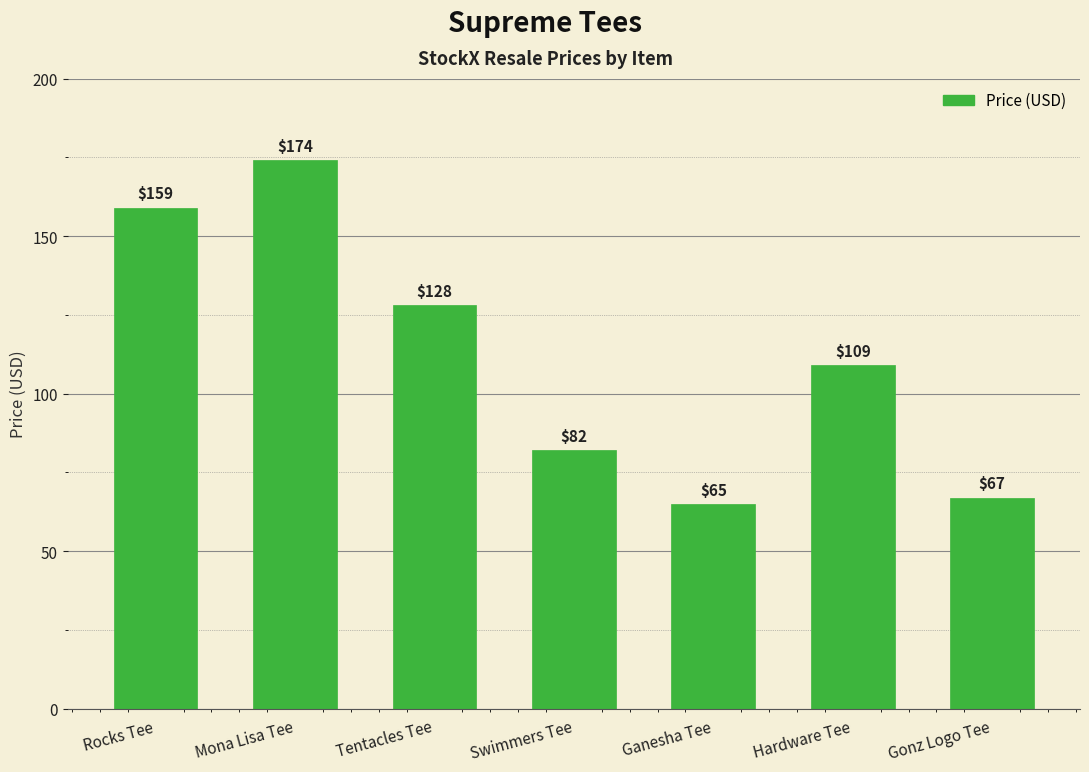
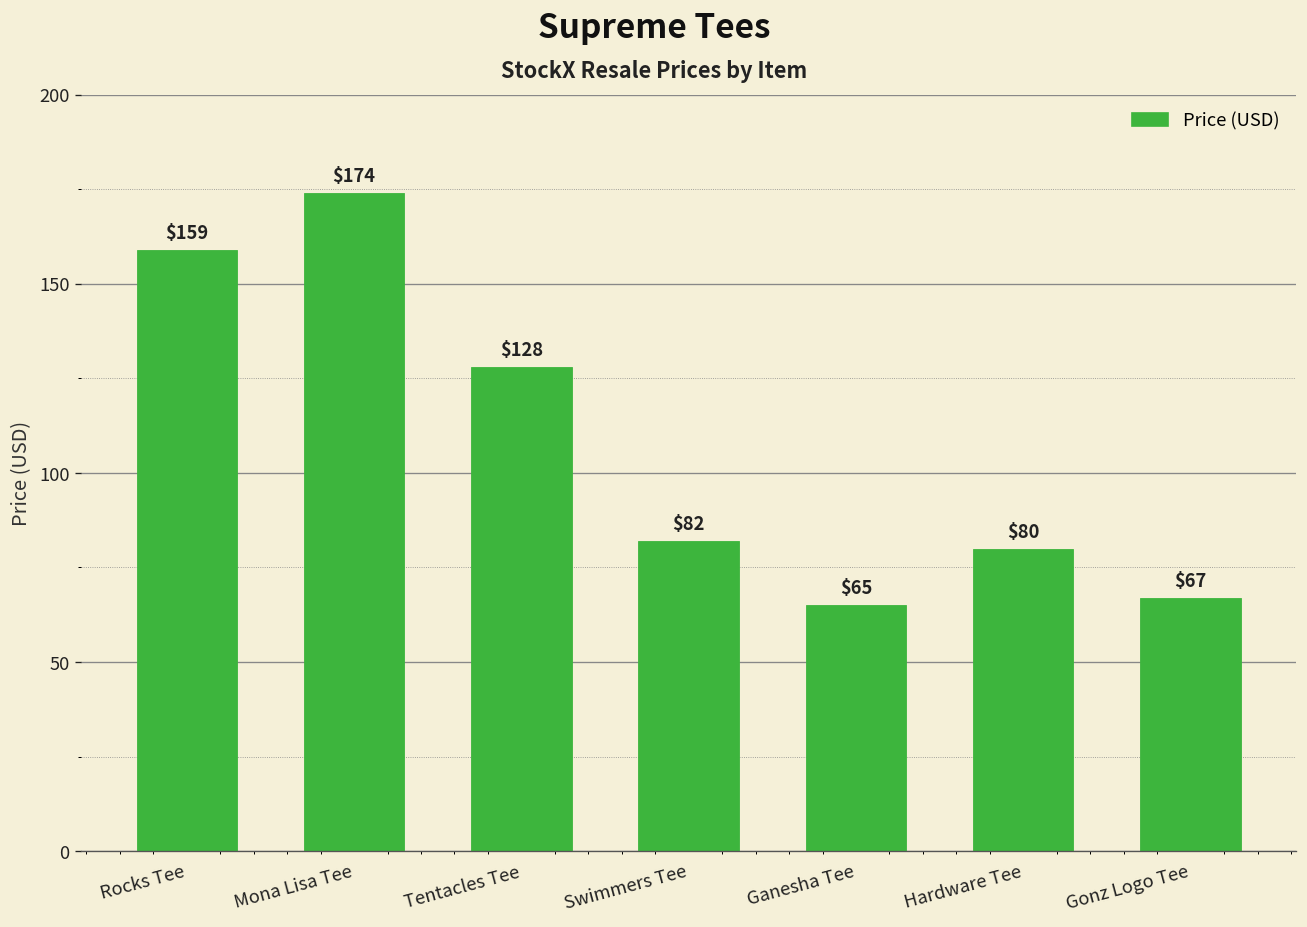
Hardware Tee: $109 -> $80
